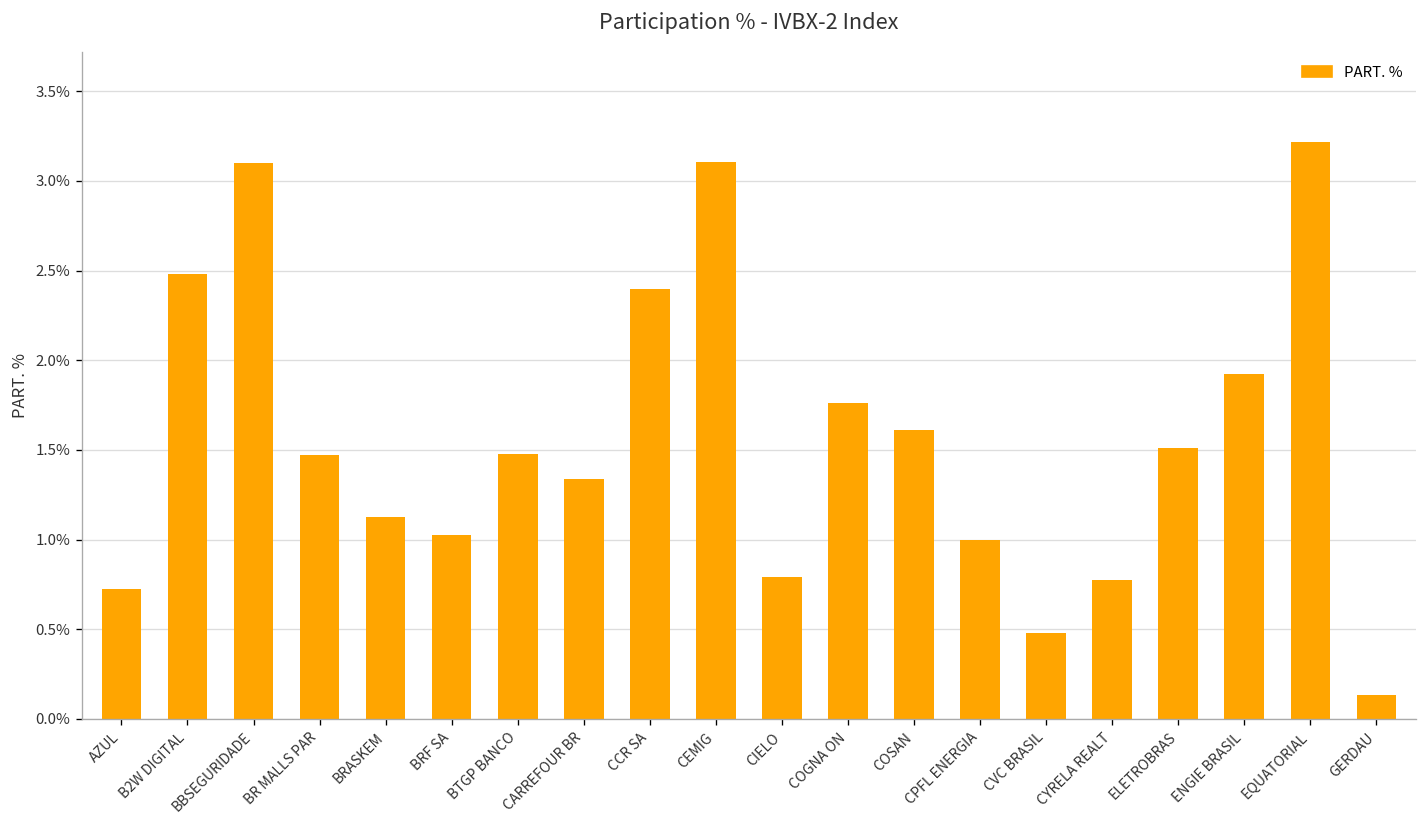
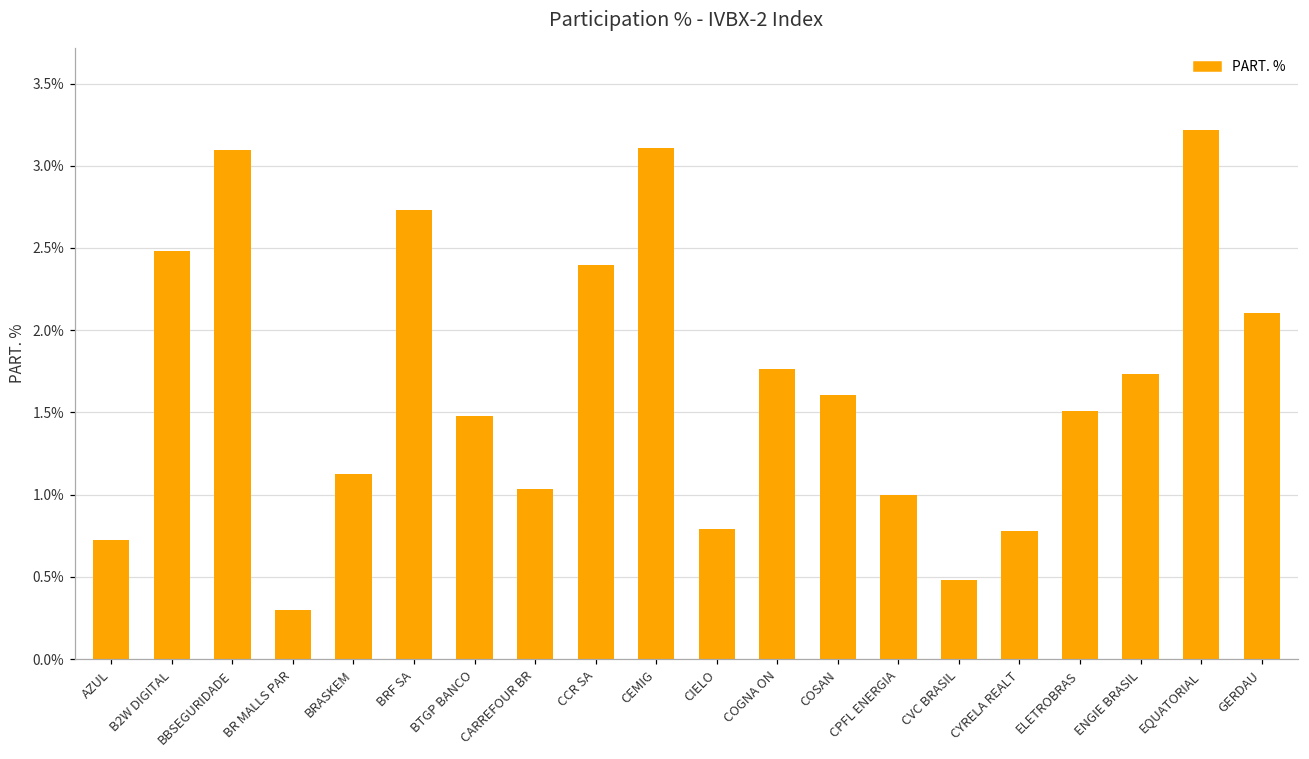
BR MALLS PAR: 1.47% -> 0.30%
BRF SA: 1.02% -> 2.73%
CARREFOUR BR: 1.34% -> 1.03%
ENGIE BRASIL: 1.92% -> 1.73%
GERDAU: 0.14% -> 2.10%
